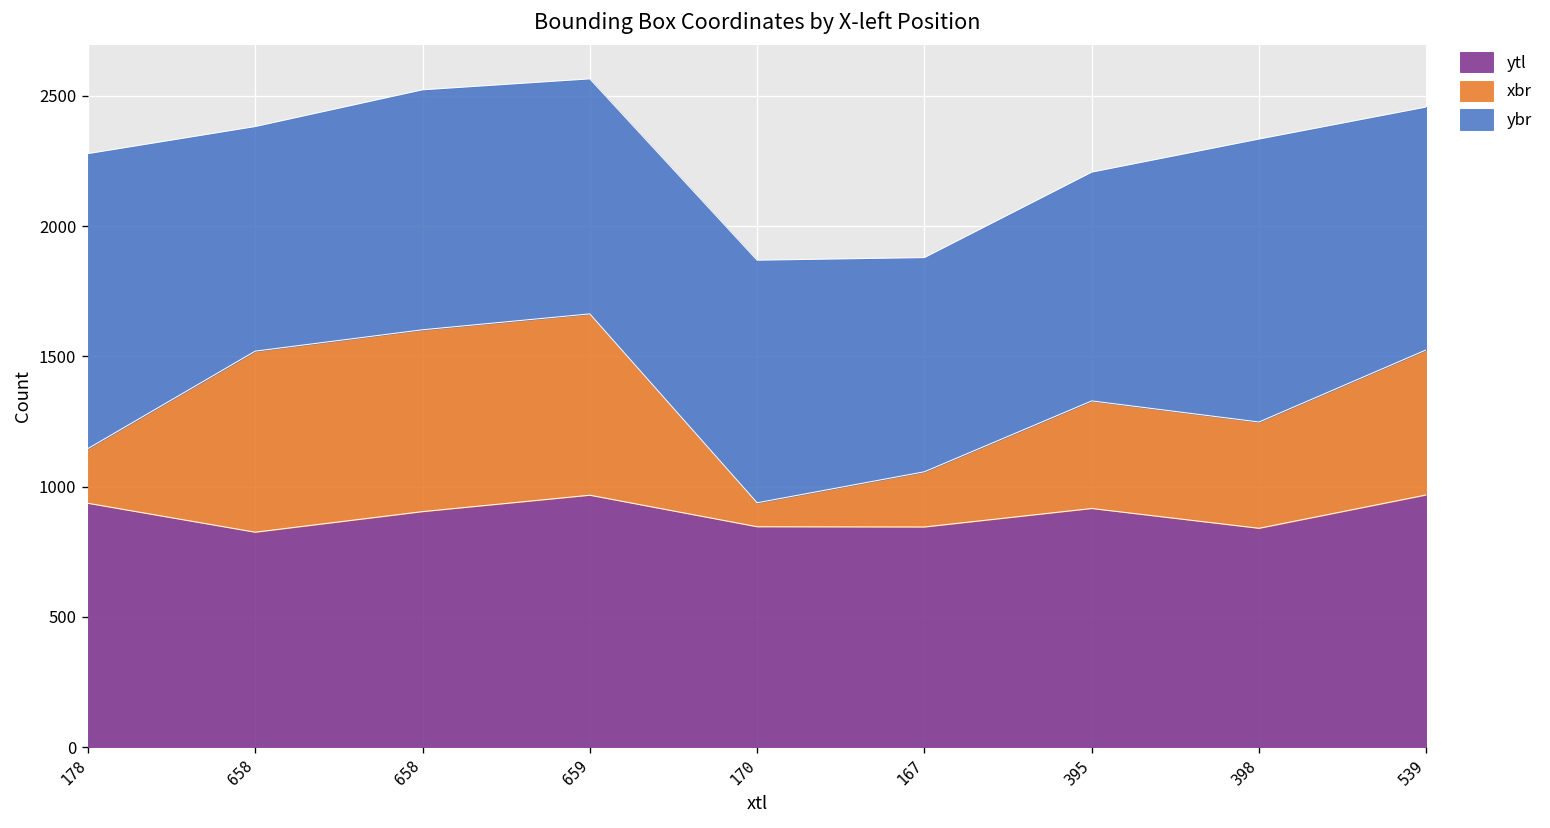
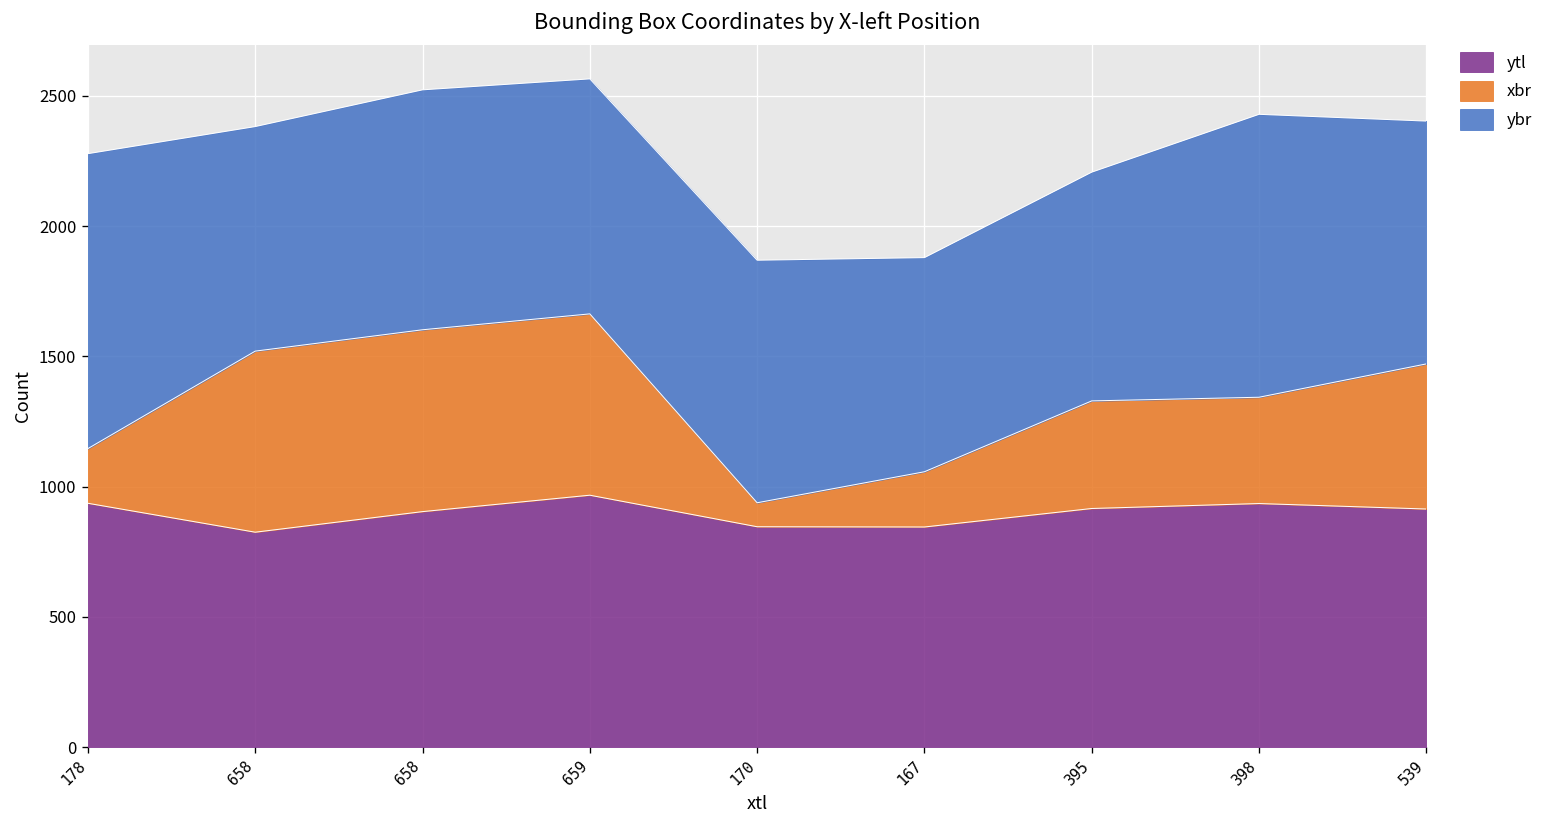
ytl, 398: 840 -> 940
ytl, 539: 970 -> 910
